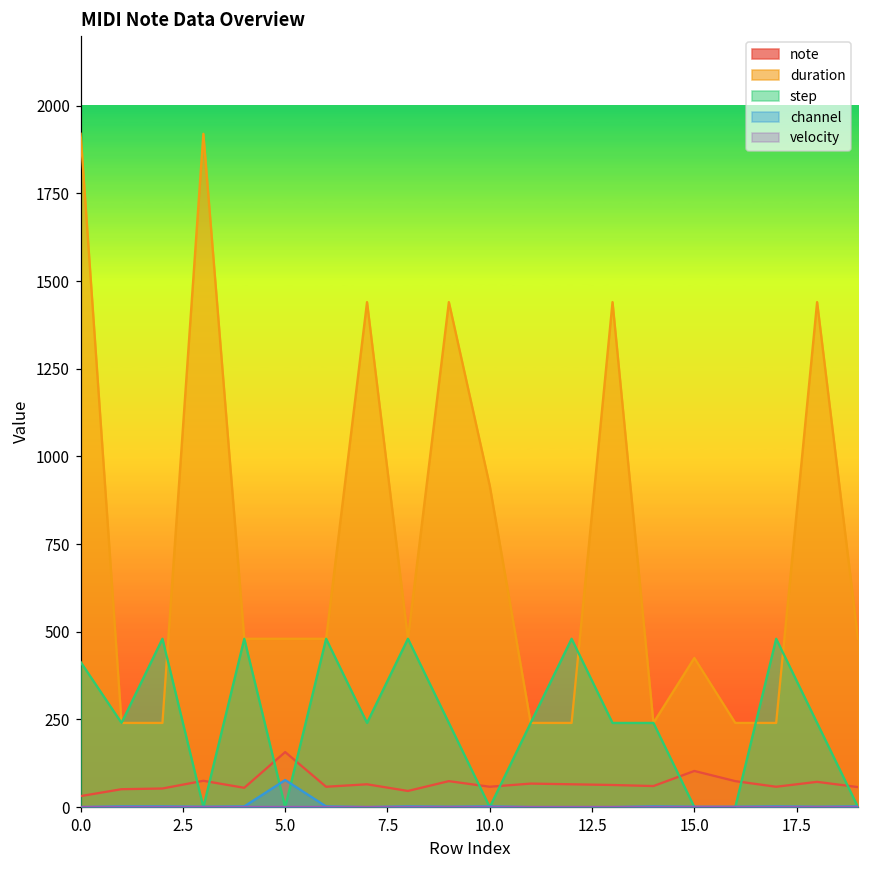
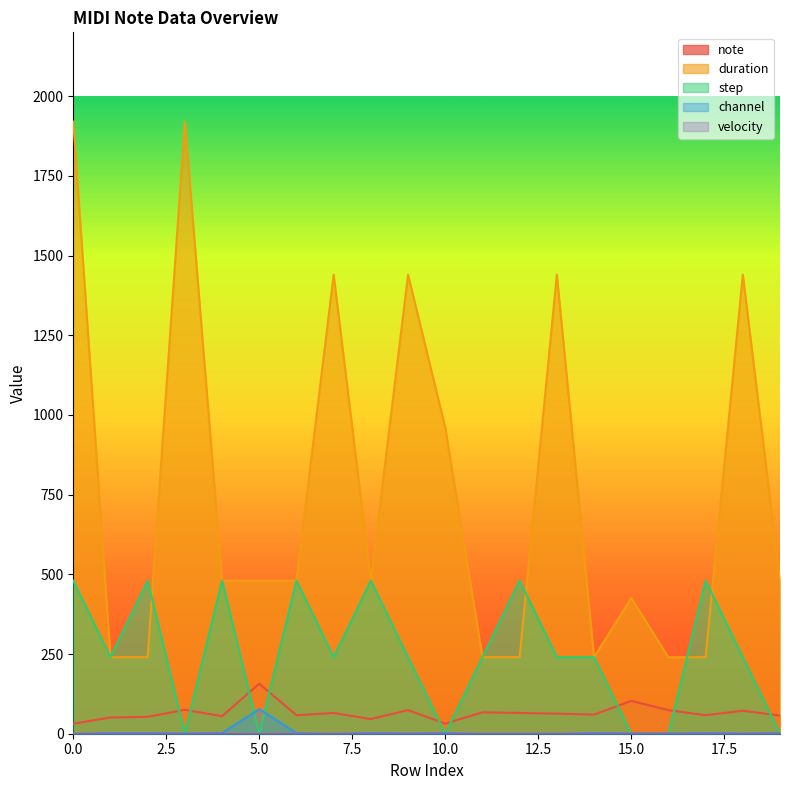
step, 0.0: 410 -> 480
note, 10.0: 60 -> 30
duration, 10.0: 920 -> 960
